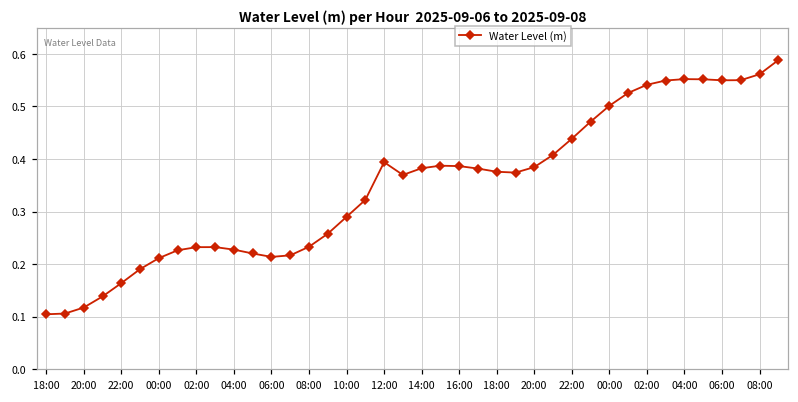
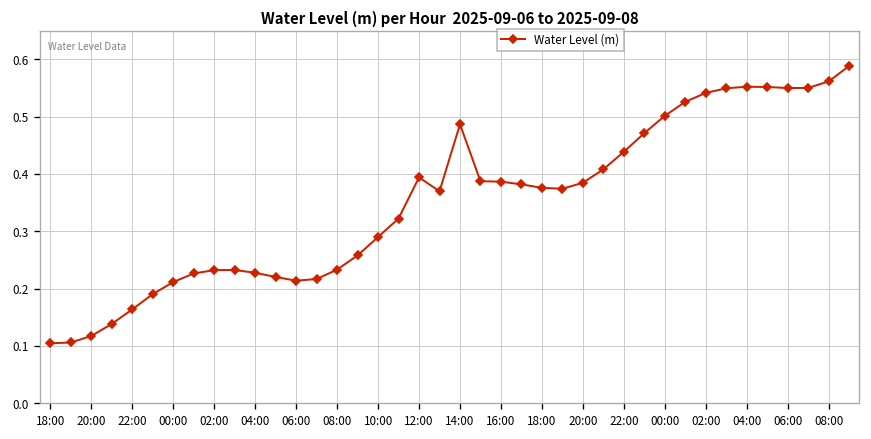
14:00: 0.38 -> 0.49
